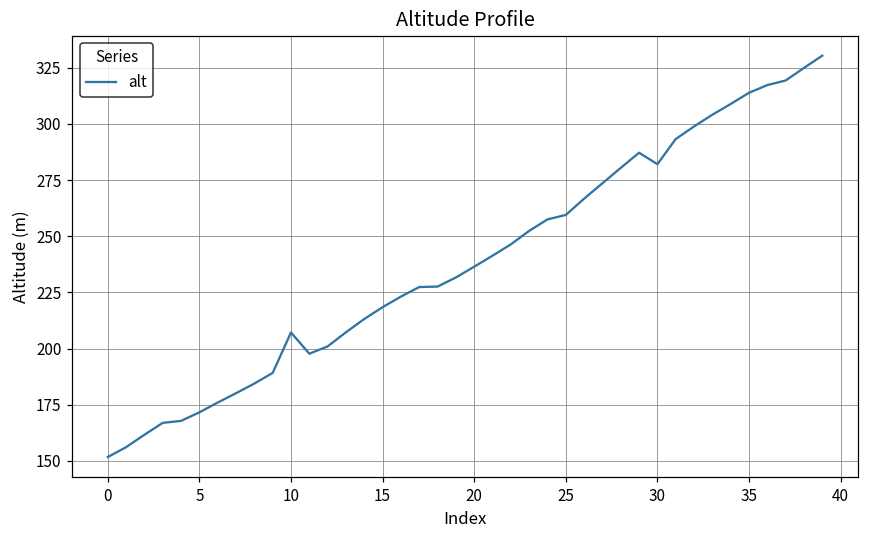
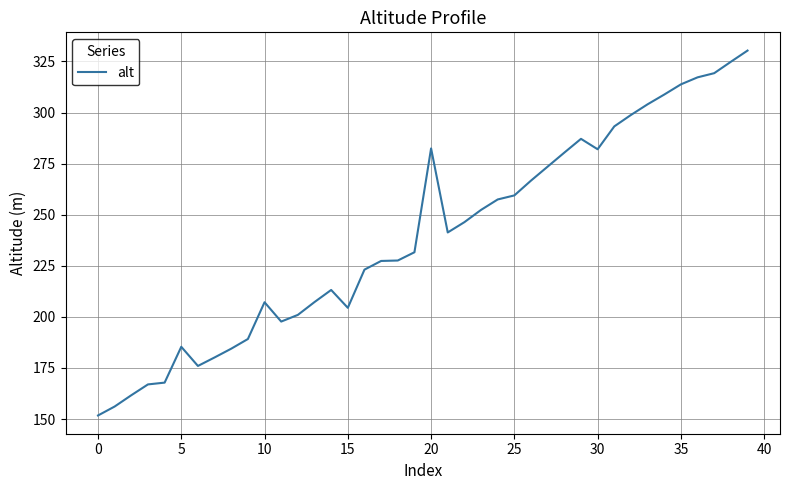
5: 172 -> 185
15: 218 -> 204
20: 236 -> 282
